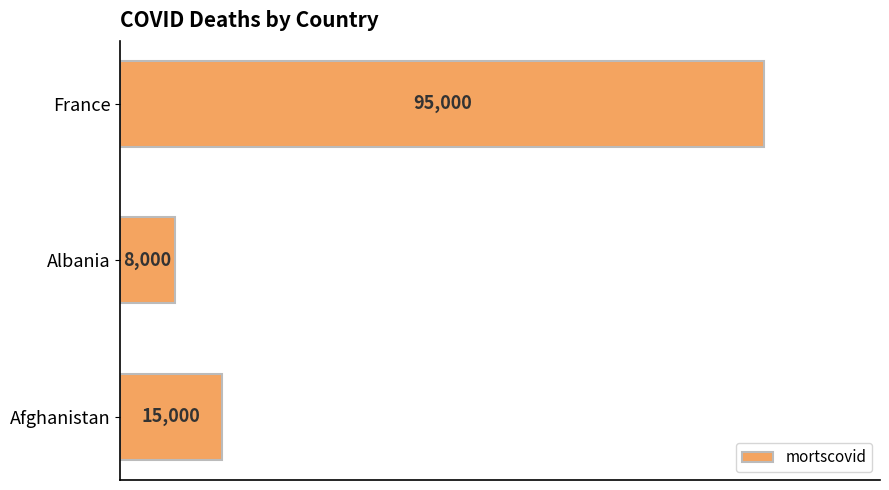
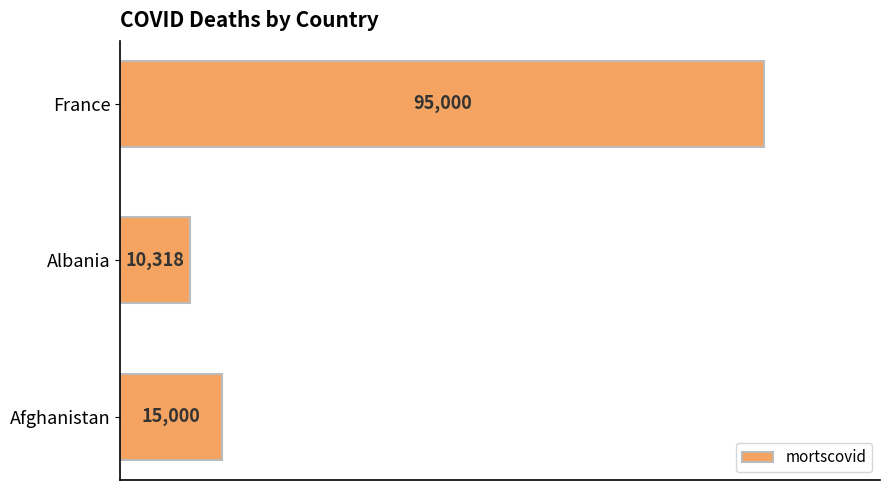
Albania: 8,000 -> 10,318
